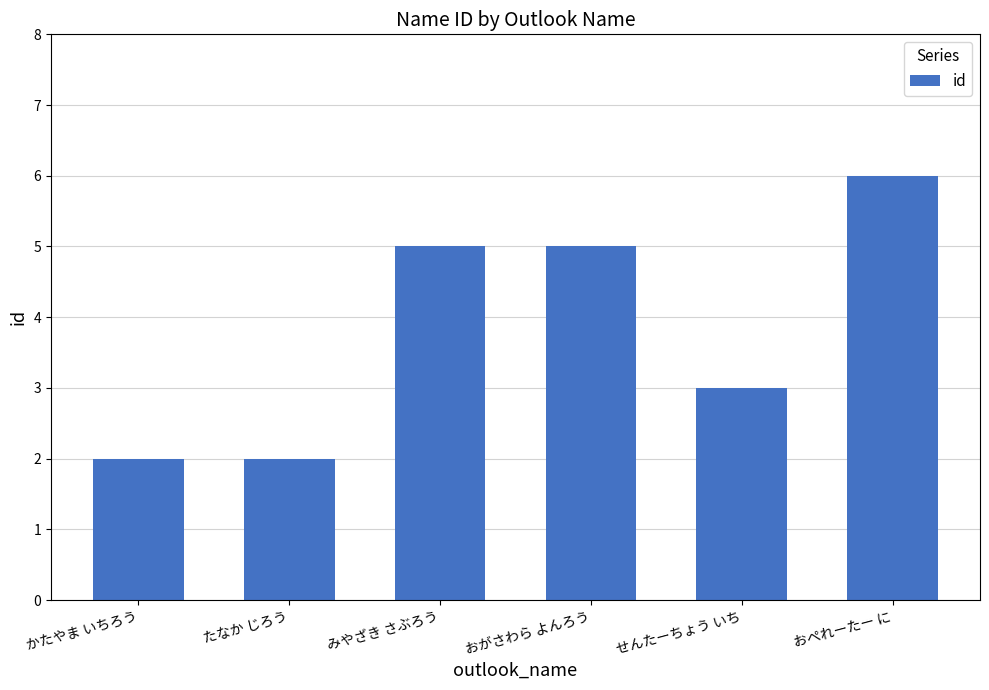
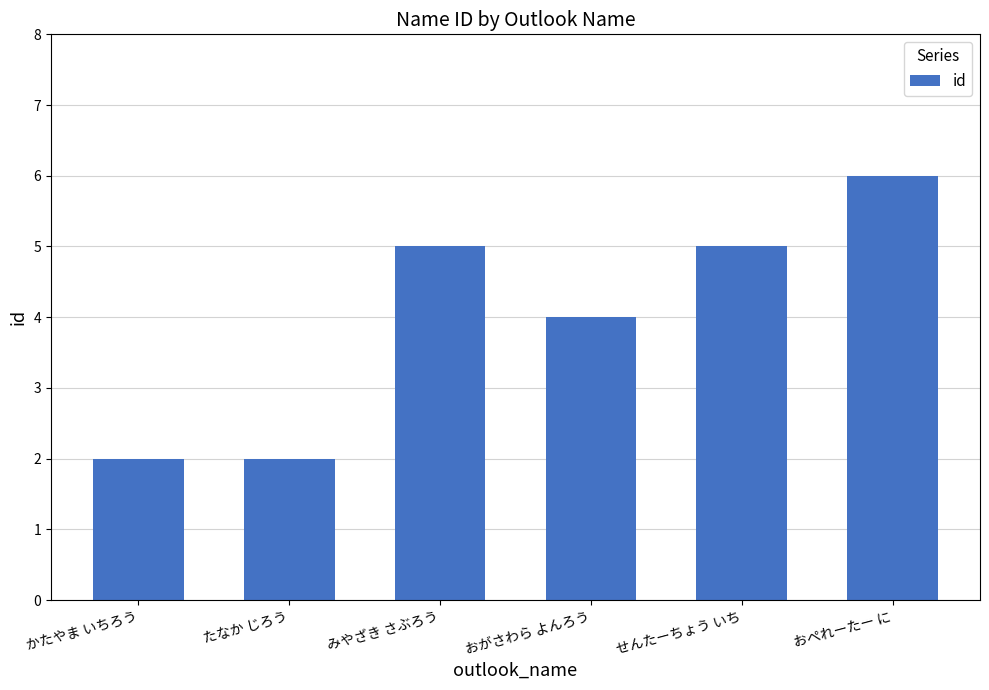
おがさわら よんろう: 5 -> 4
せんたーちょう いち: 3 -> 5
